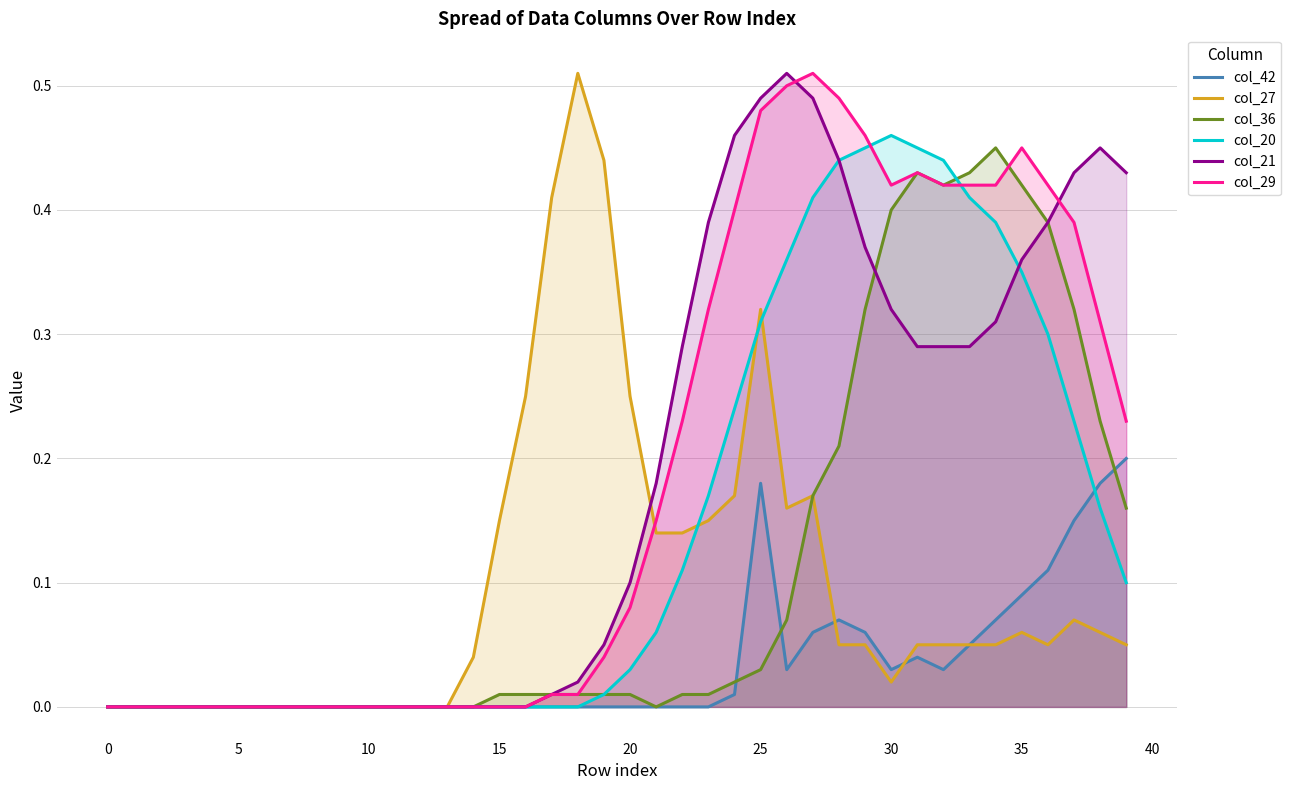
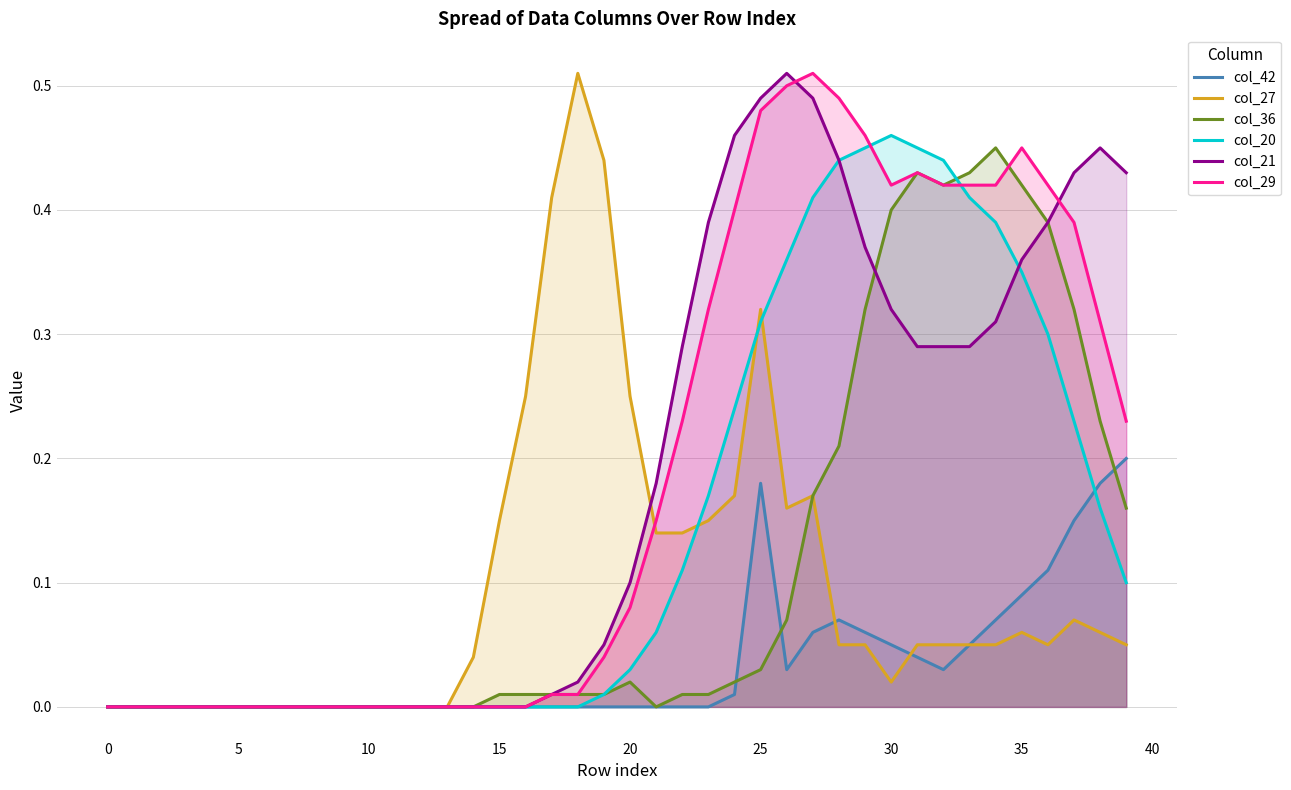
col_36, 20: 0.01 -> 0.02
col_42, 30: 0.03 -> 0.05
